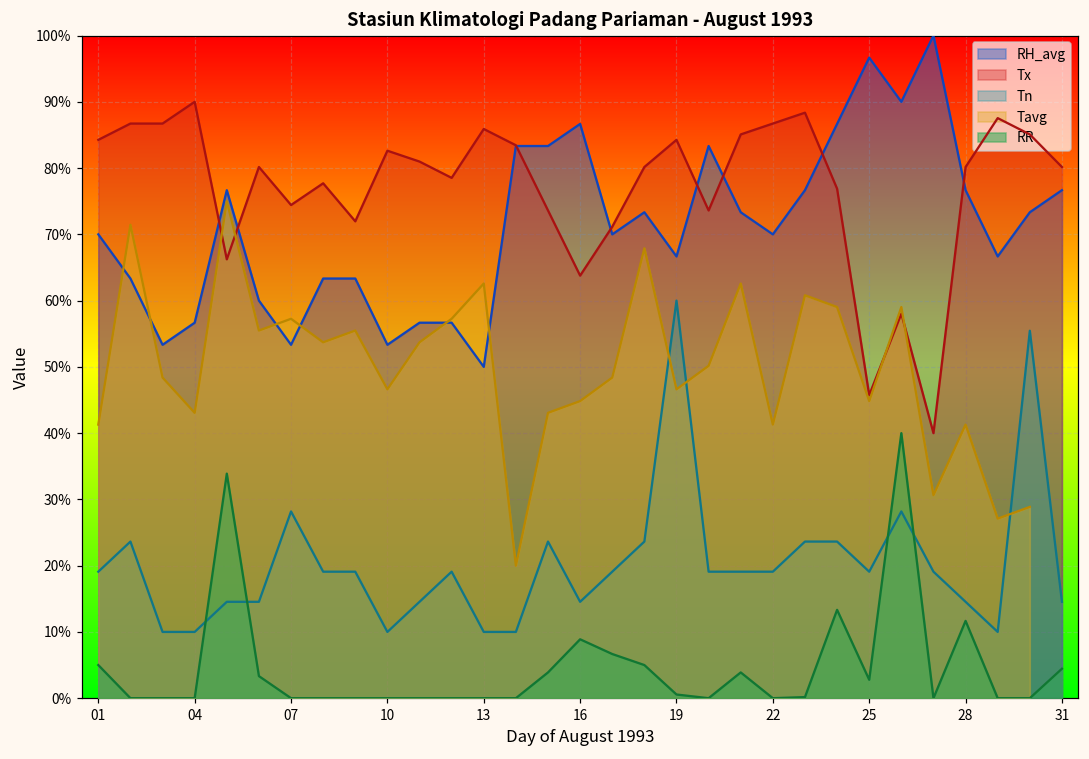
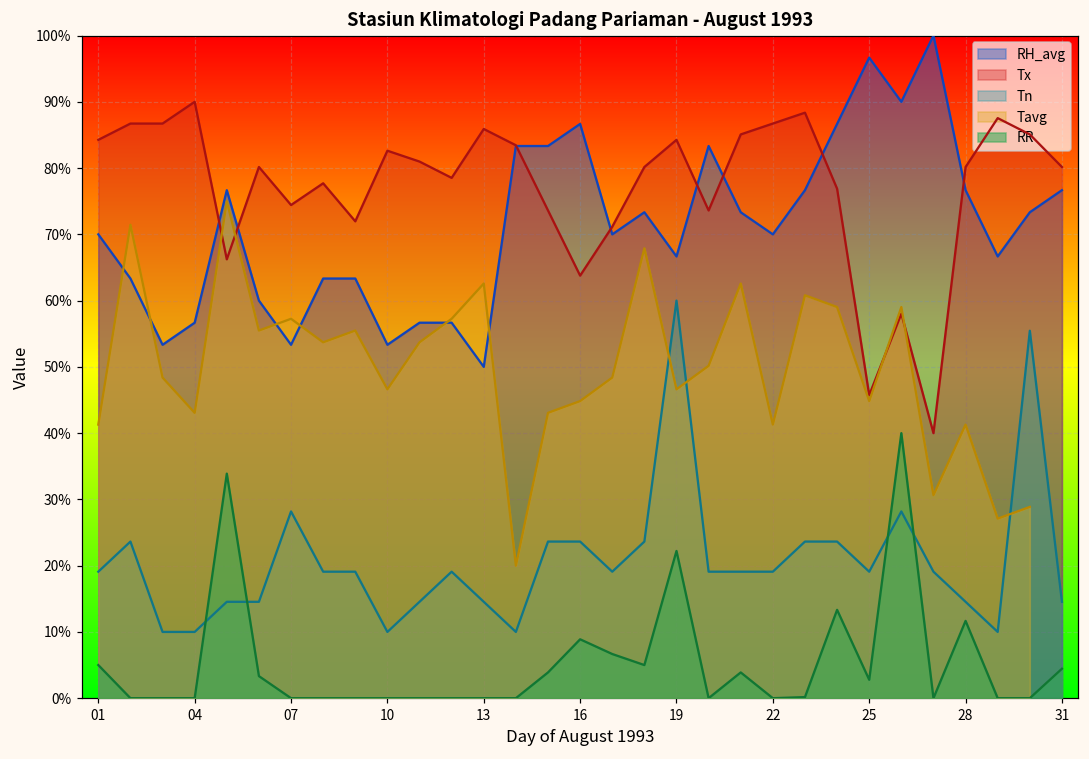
Tn, 13: 10% -> 15%
Tn, 16: 15% -> 24%
RR, 19: 1% -> 22%
